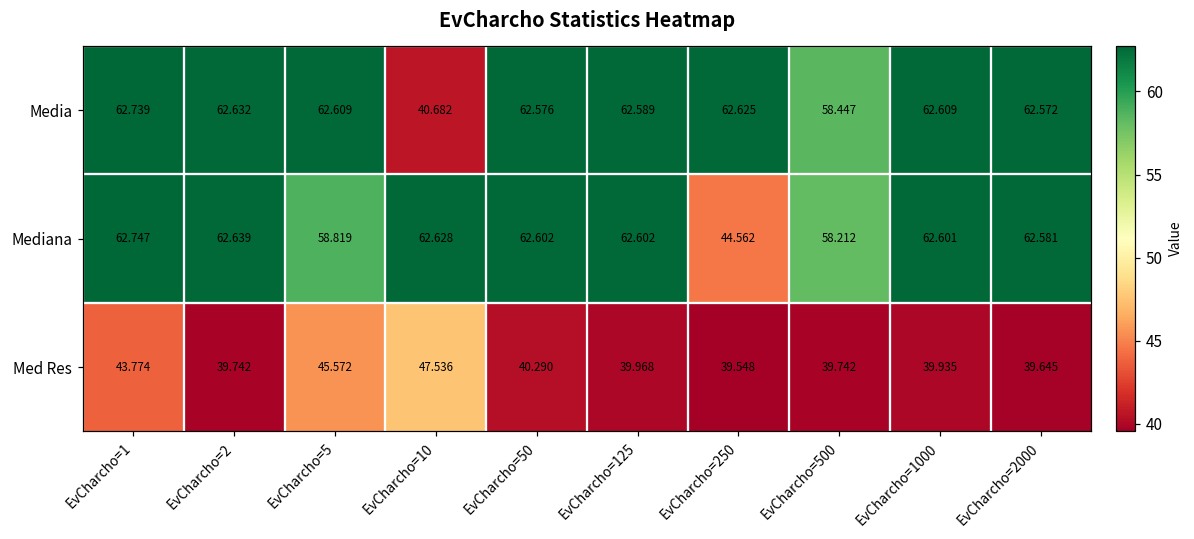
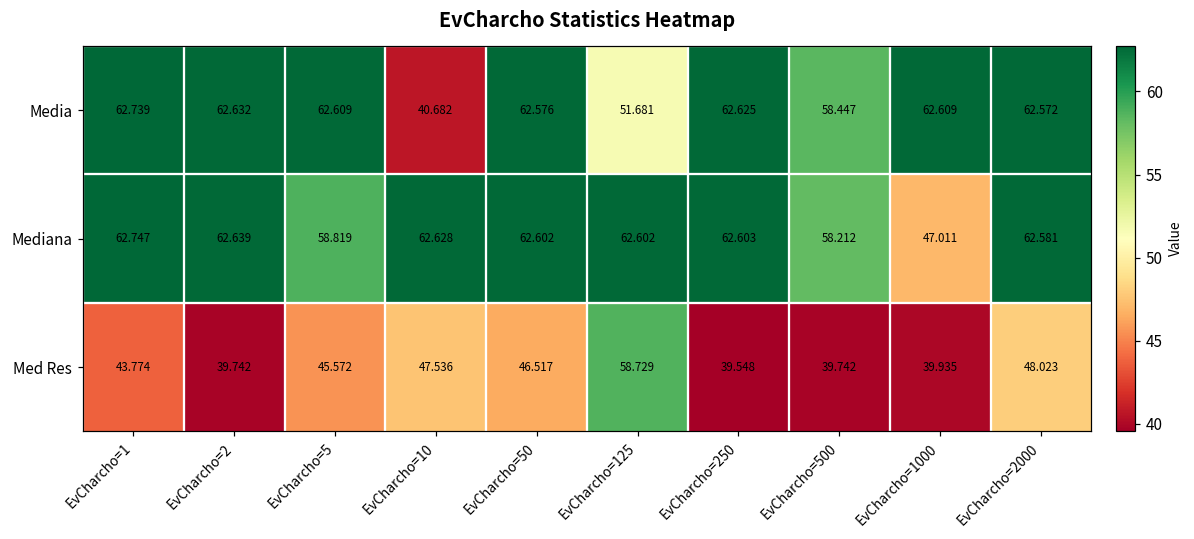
Media, EvCharcho=125: 62.589 -> 51.681
Mediana, EvCharcho=250: 44.562 -> 62.603
Mediana, EvCharcho=1000: 62.601 -> 47.011
Med Res, EvCharcho=50: 40.290 -> 46.517
Med Res, EvCharcho=125: 39.968 -> 58.729
Med Res, EvCharcho=2000: 39.645 -> 48.023
